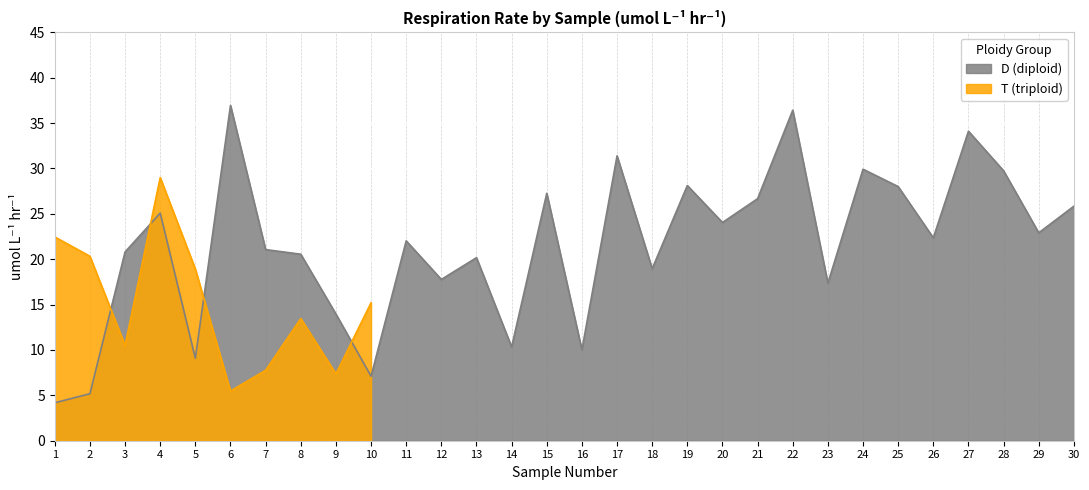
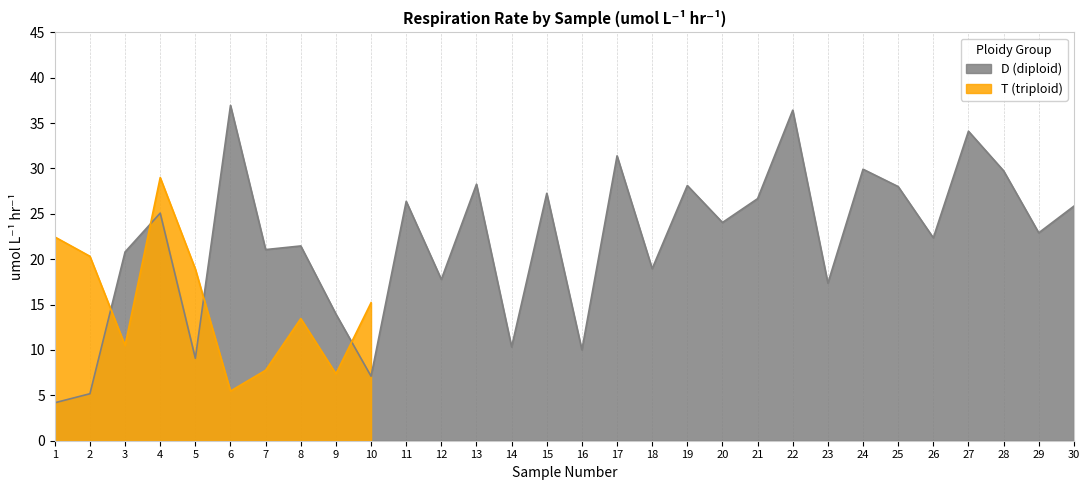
D (diploid), 8: 20.6 -> 21.5
D (diploid), 11: 22 -> 26
D (diploid), 13: 20 -> 28
